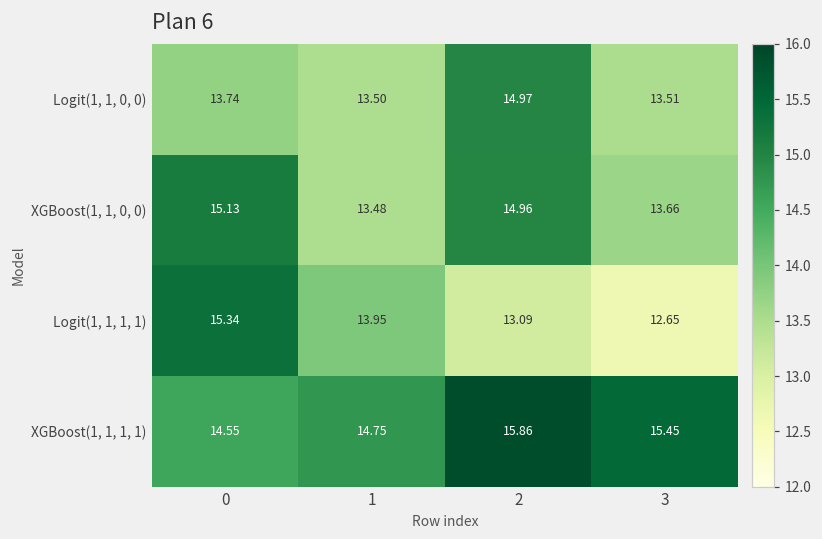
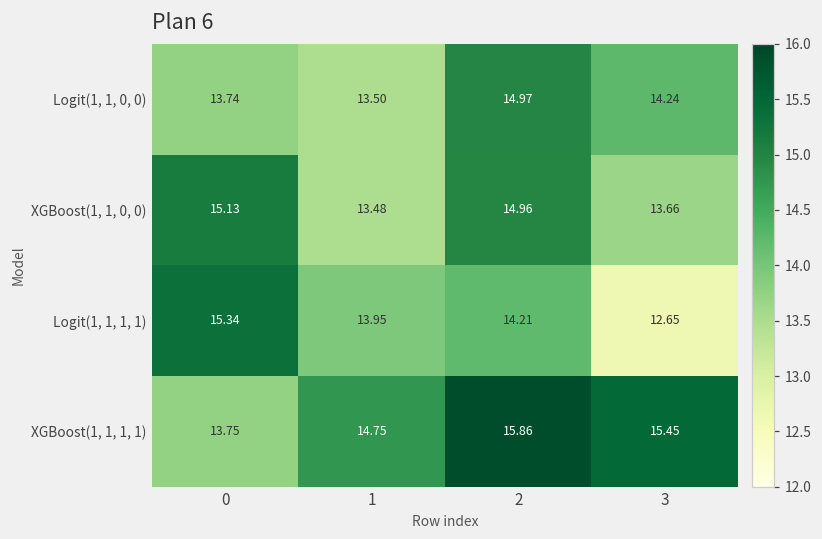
Logit(1, 1, 0, 0), 3: 13.51 -> 14.24
Logit(1, 1, 1, 1), 2: 13.09 -> 14.21
XGBoost(1, 1, 1, 1), 0: 14.55 -> 13.75
